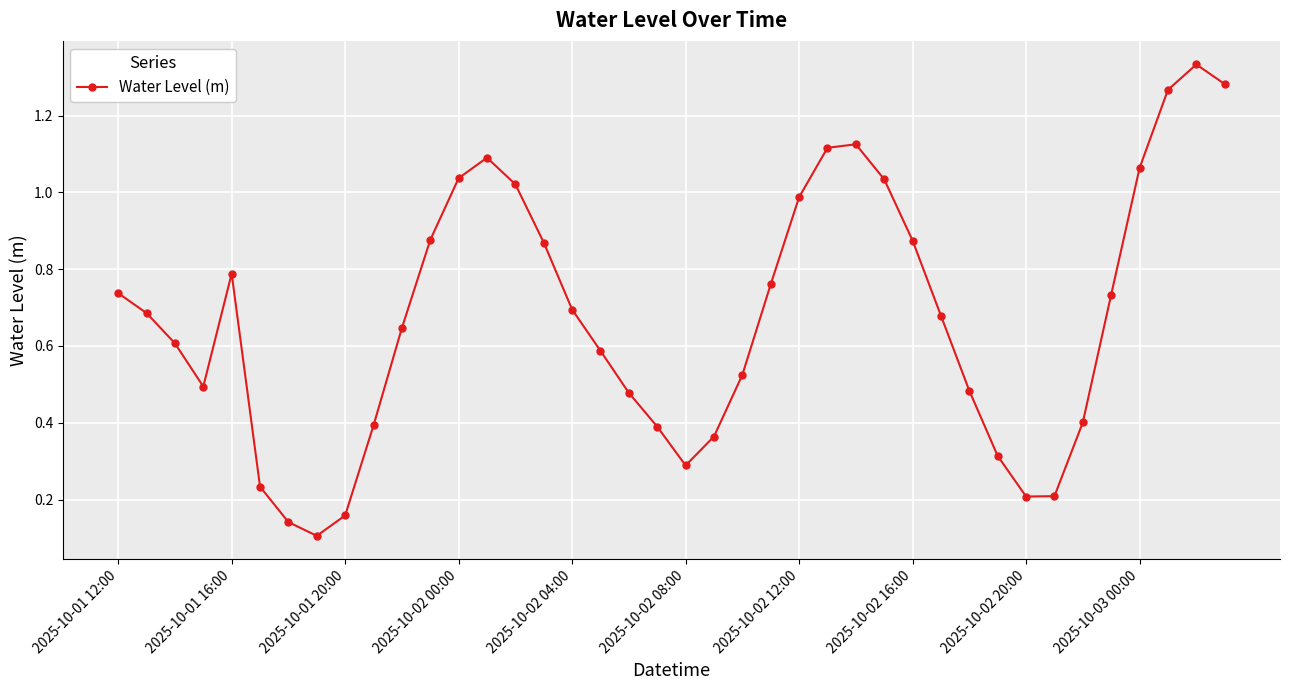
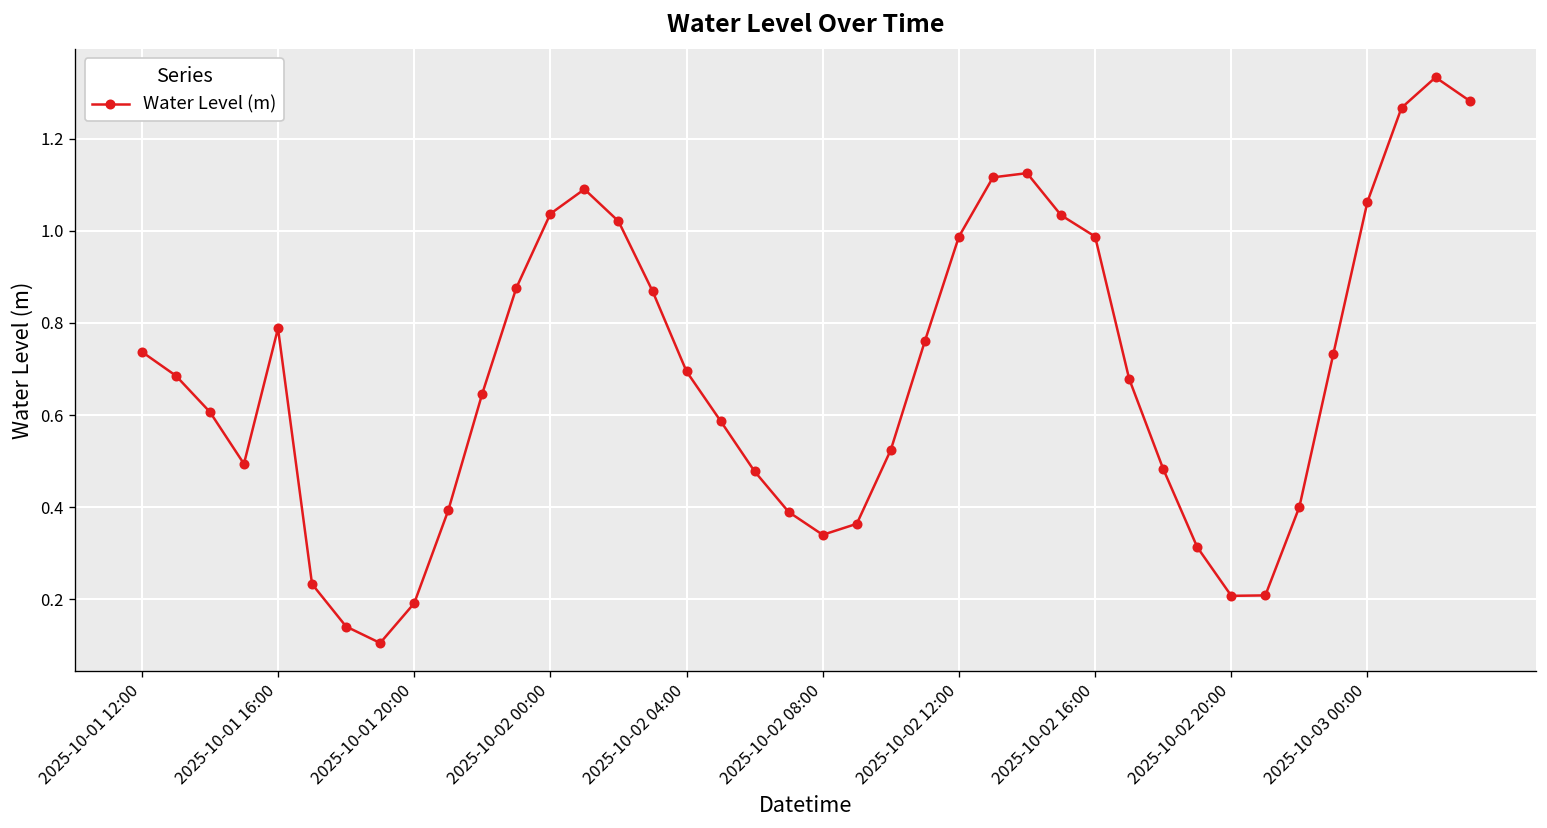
2025-10-01 20:00: 0.16 -> 0.19
2025-10-02 08:00: 0.29 -> 0.34
2025-10-02 16:00: 0.87 -> 0.99
